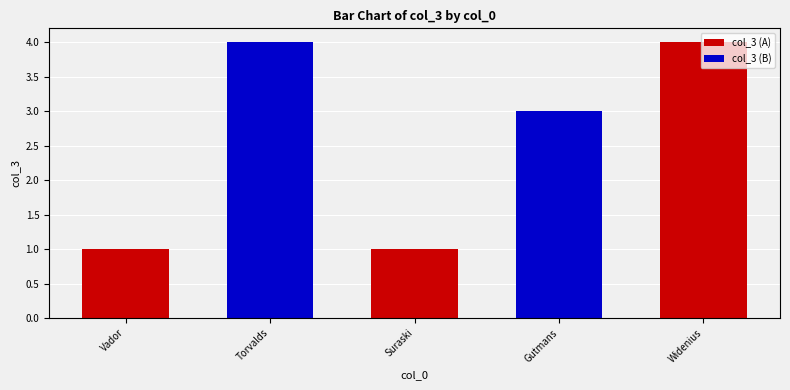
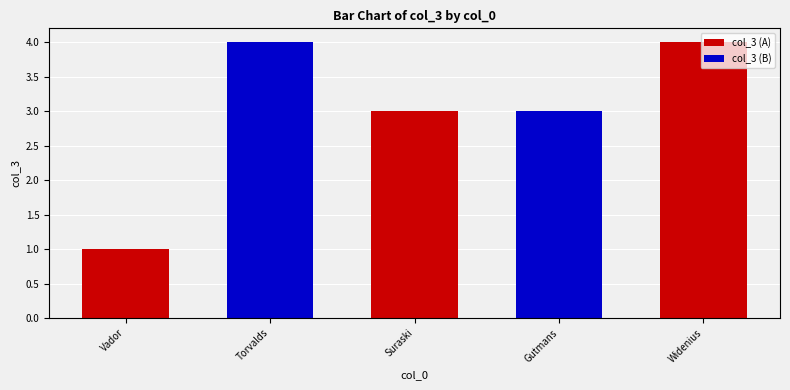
col_3 (A), Suraski: 1 -> 3
